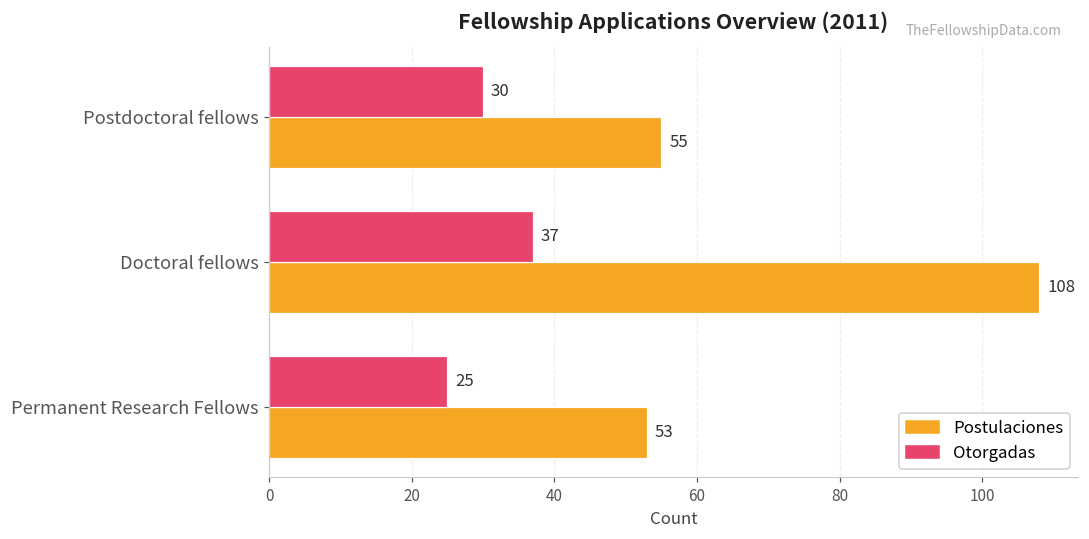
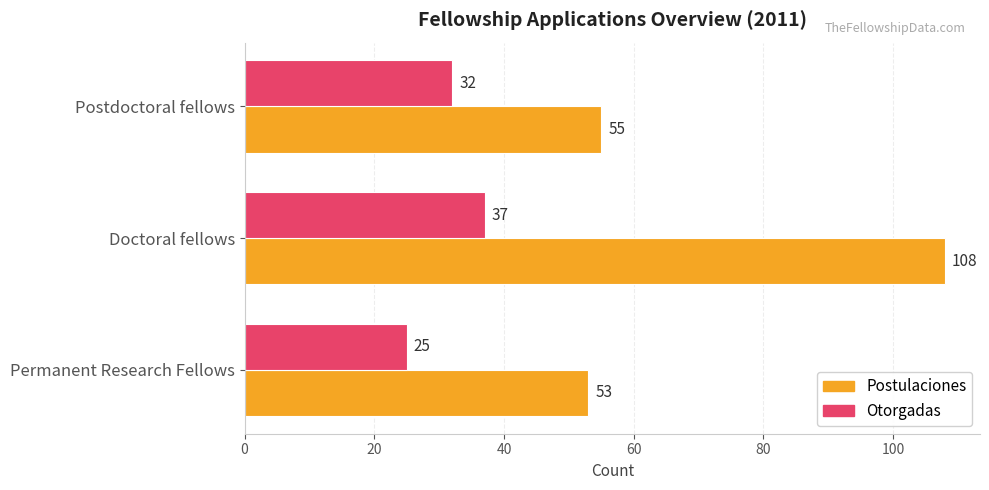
Otorgadas, Postdoctoral fellows: 30 -> 32
